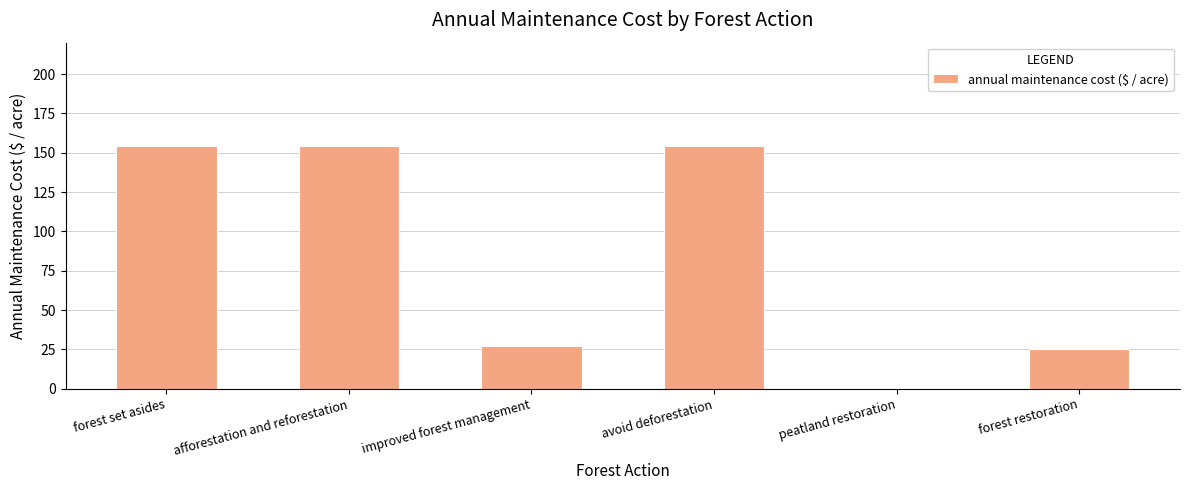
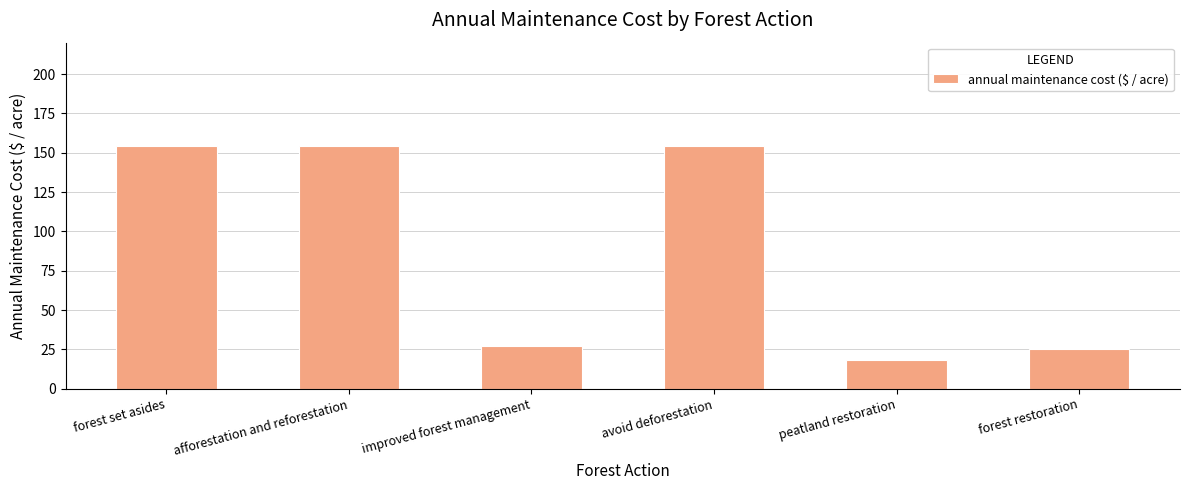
peatland restoration: 0 -> 18
